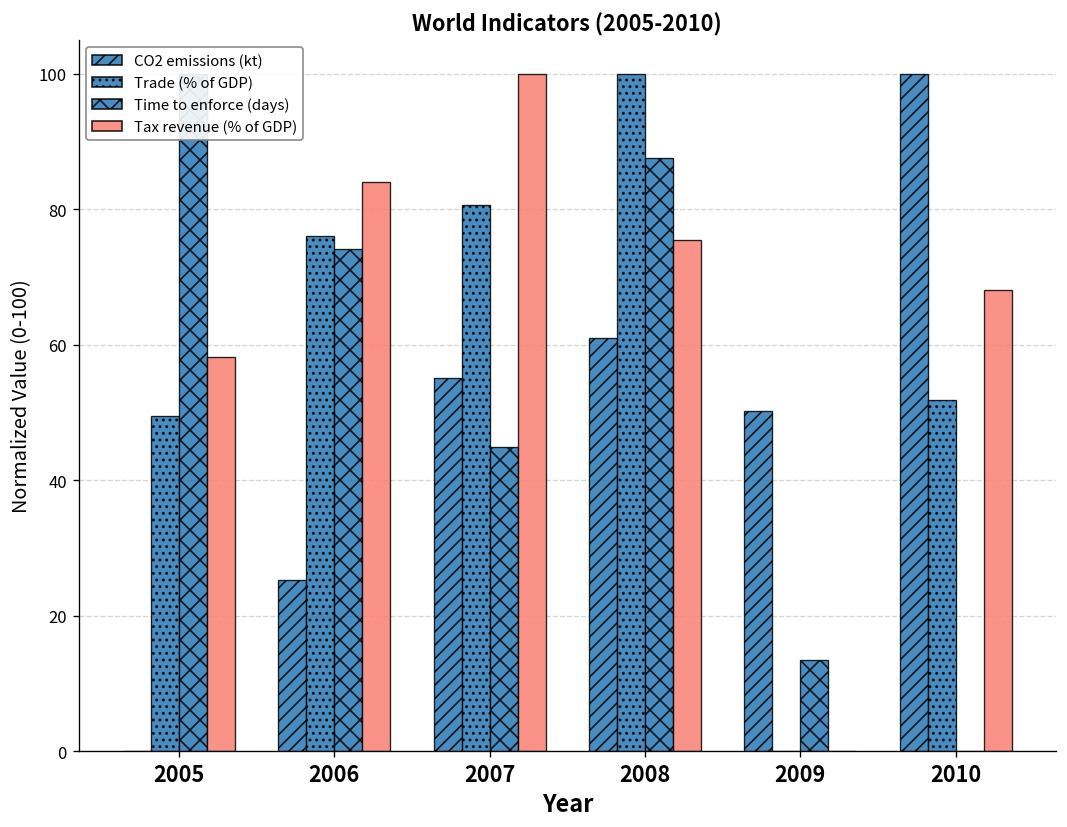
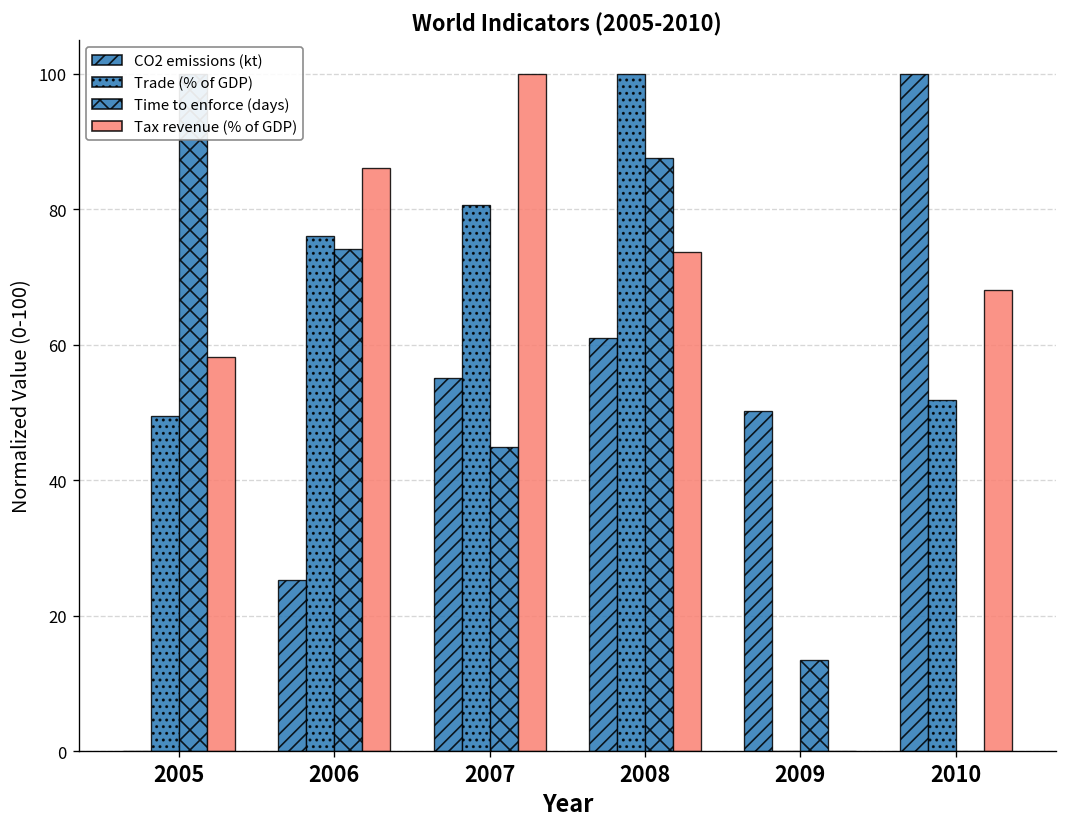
Tax revenue (% of GDP), 2006: 84 -> 86
Tax revenue (% of GDP), 2008: 75 -> 74
